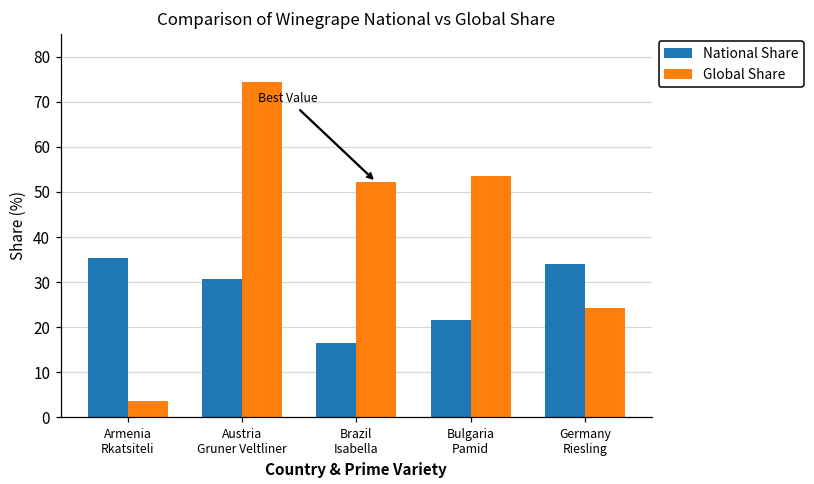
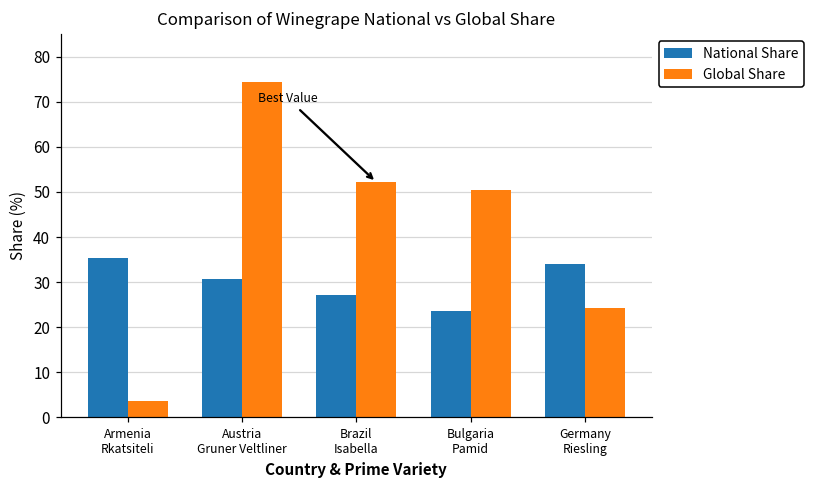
National Share, Brazil Isabella: 17 -> 27
National Share, Bulgaria Pamid: 22 -> 24
Global Share, Bulgaria Pamid: 54 -> 51
